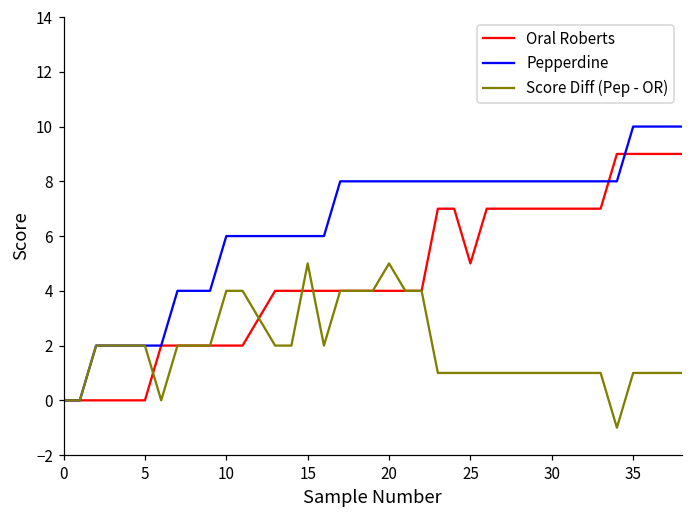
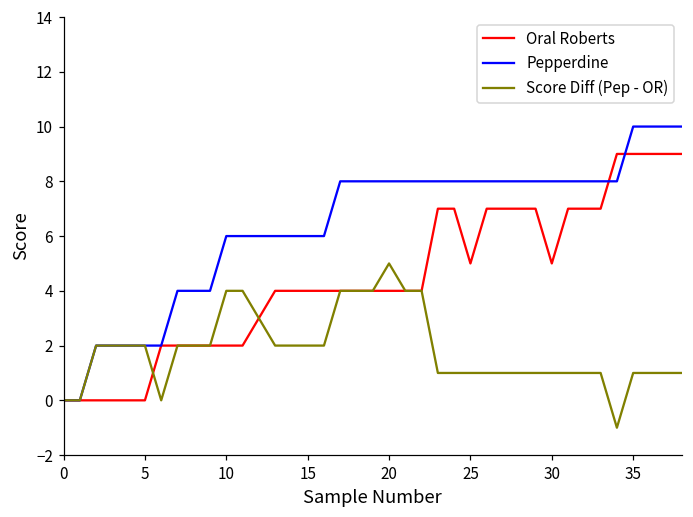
Score Diff (Pep - OR), 15: 5 -> 2
Oral Roberts, 30: 7 -> 5
